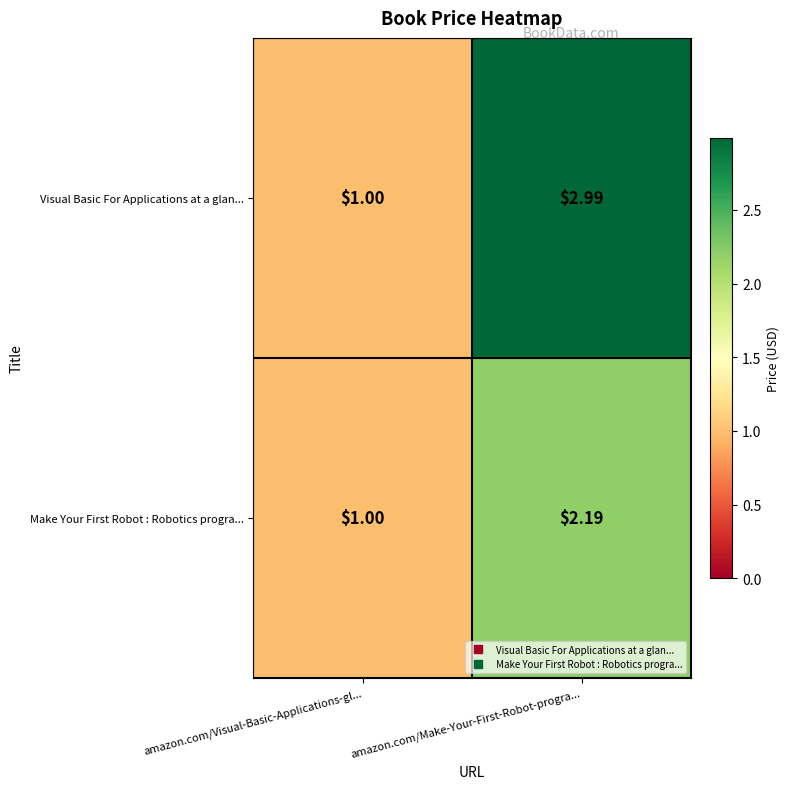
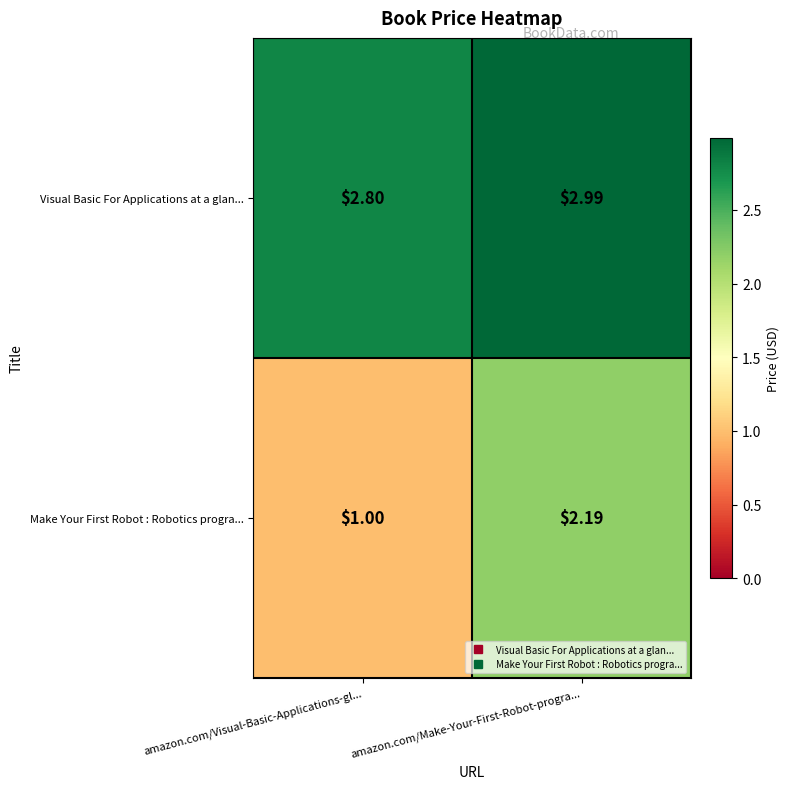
Visual Basic For Applications at a glan..., amazon.com/Visual-Basic-Applications-gl...: $1.00 -> $2.80
